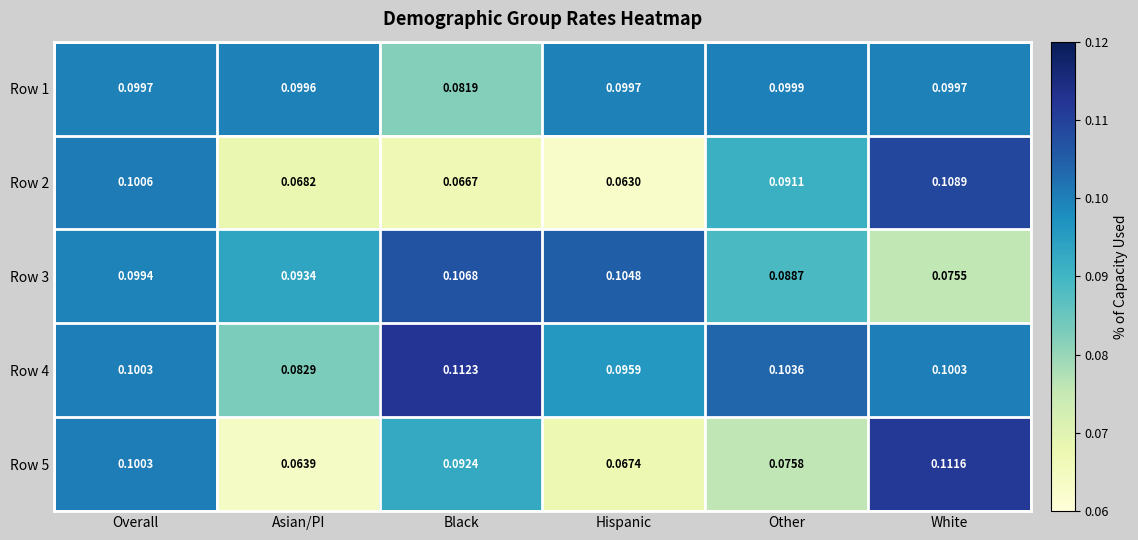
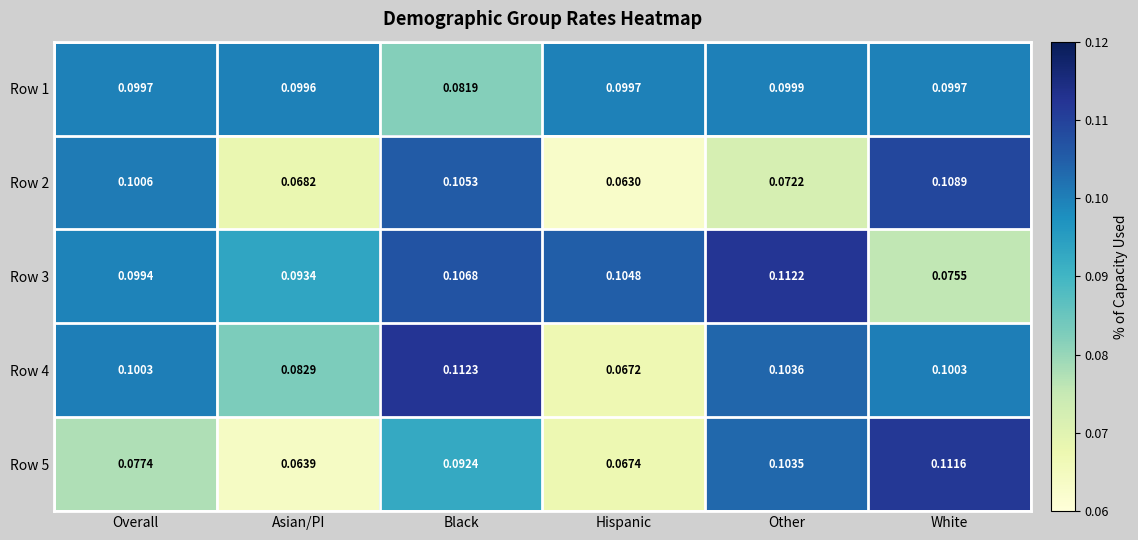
Row 2, Black: 0.0667 -> 0.1053
Row 2, Other: 0.0911 -> 0.0722
Row 3, Other: 0.0887 -> 0.1122
Row 4, Hispanic: 0.0959 -> 0.0672
Row 5, Overall: 0.1003 -> 0.0774
Row 5, Other: 0.0758 -> 0.1035
